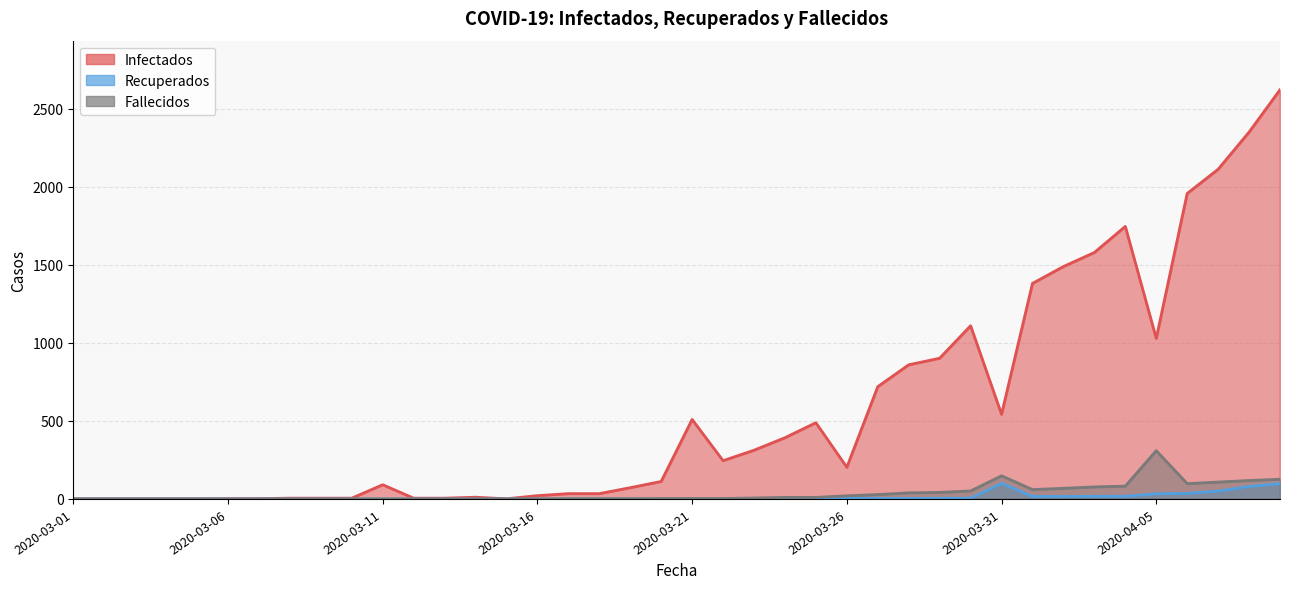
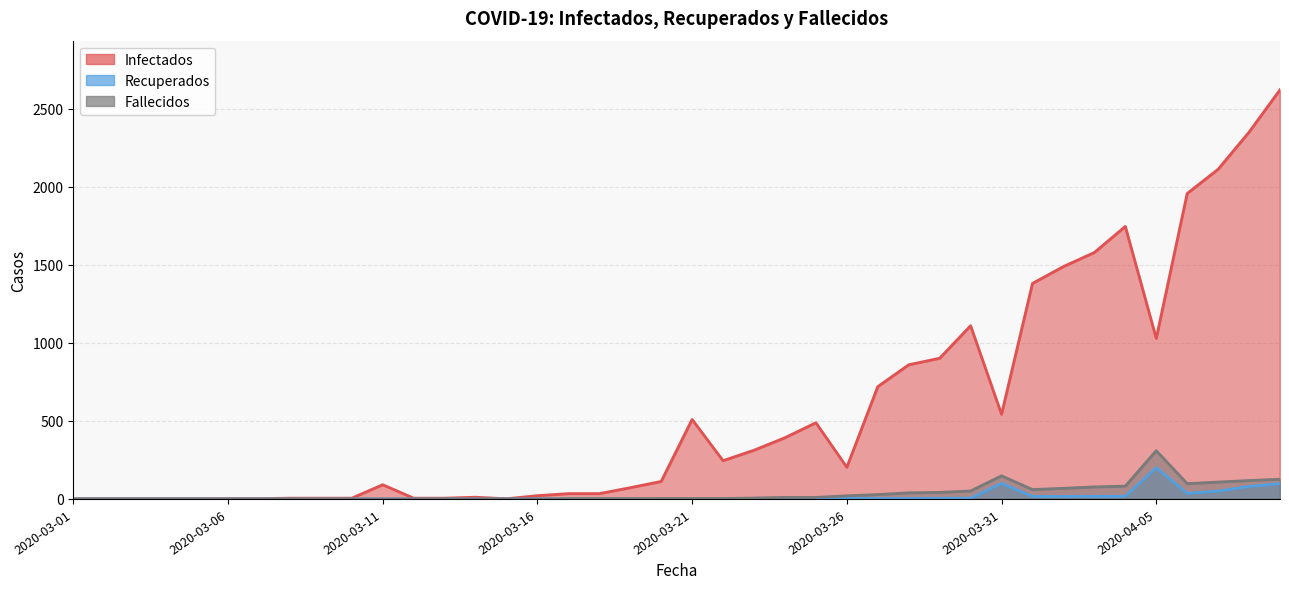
Recuperados, 2020-04-05: 30 -> 200
